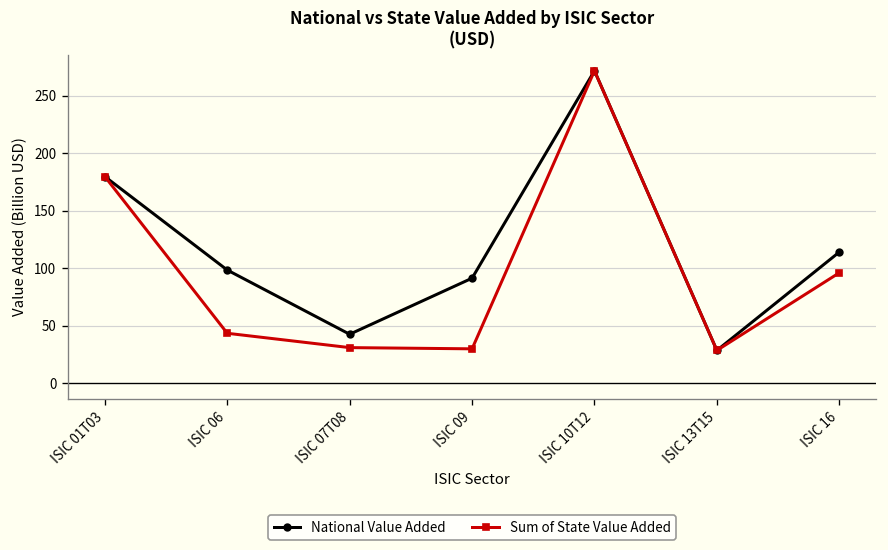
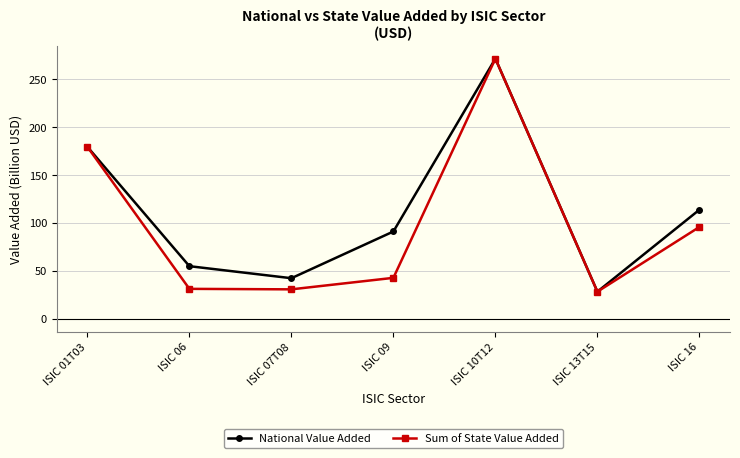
National Value Added, ISIC 06: 100 -> 60
Sum of State Value Added, ISIC 06: 40 -> 30
Sum of State Value Added, ISIC 09: 30 -> 40
